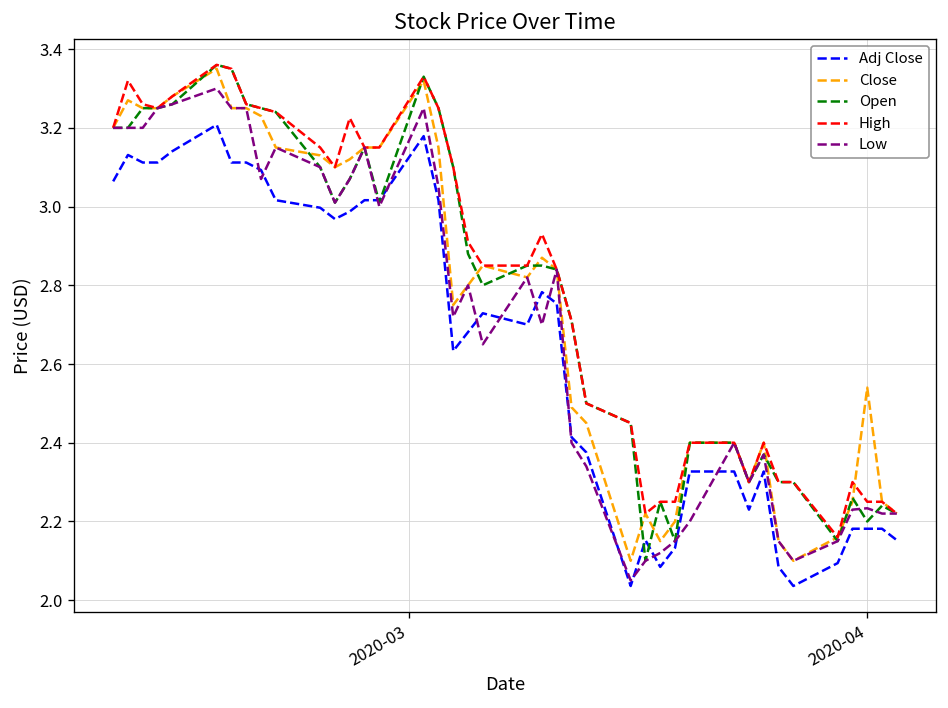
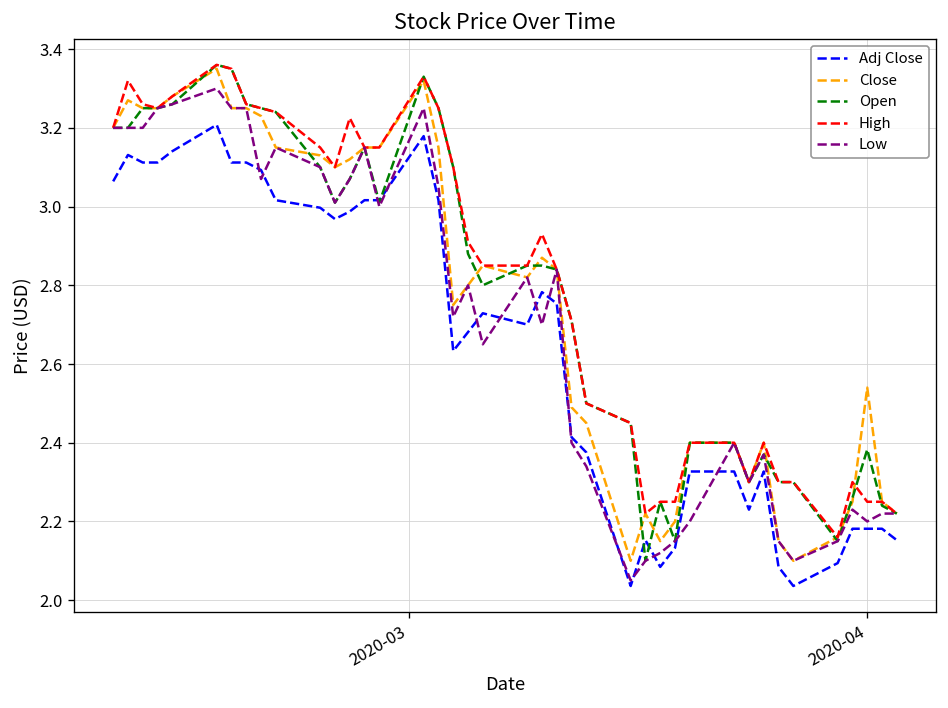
Open, 2020-04: 2.20 -> 2.38
Low, 2020-04: 2.23 -> 2.20
